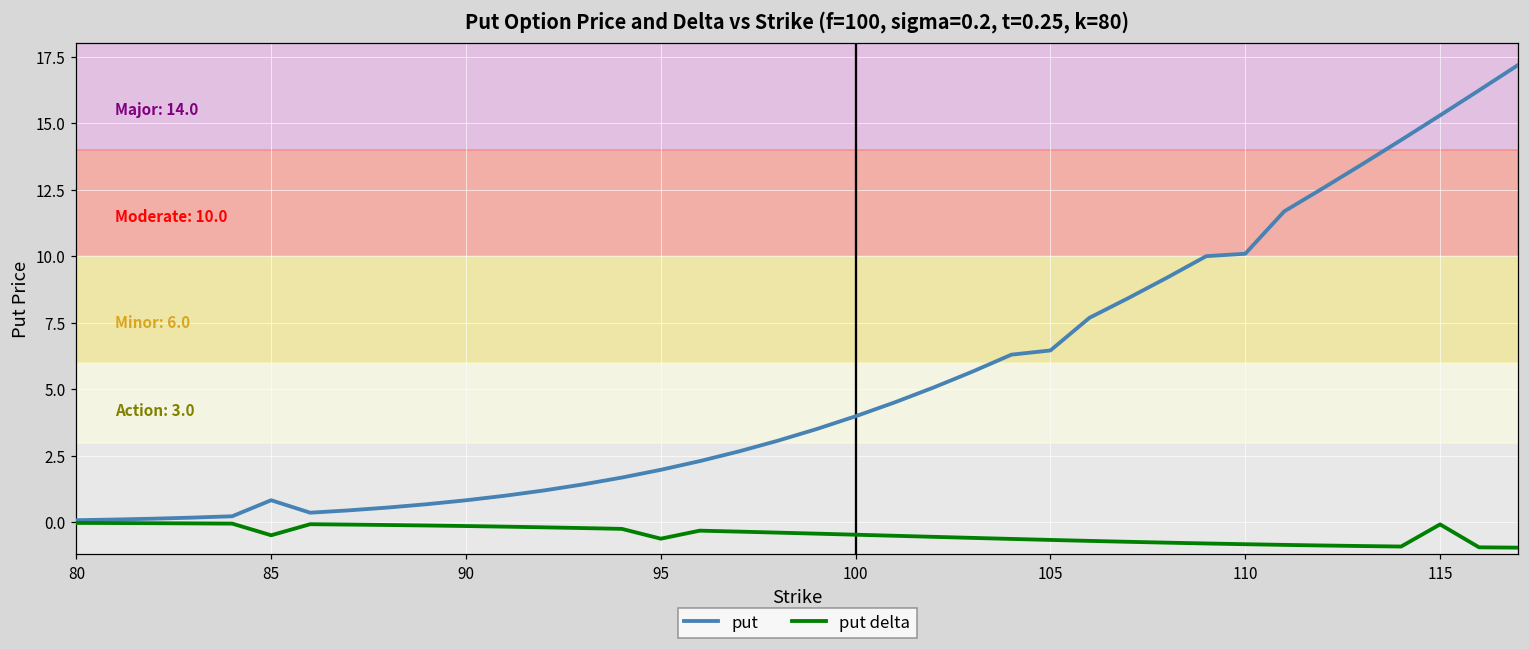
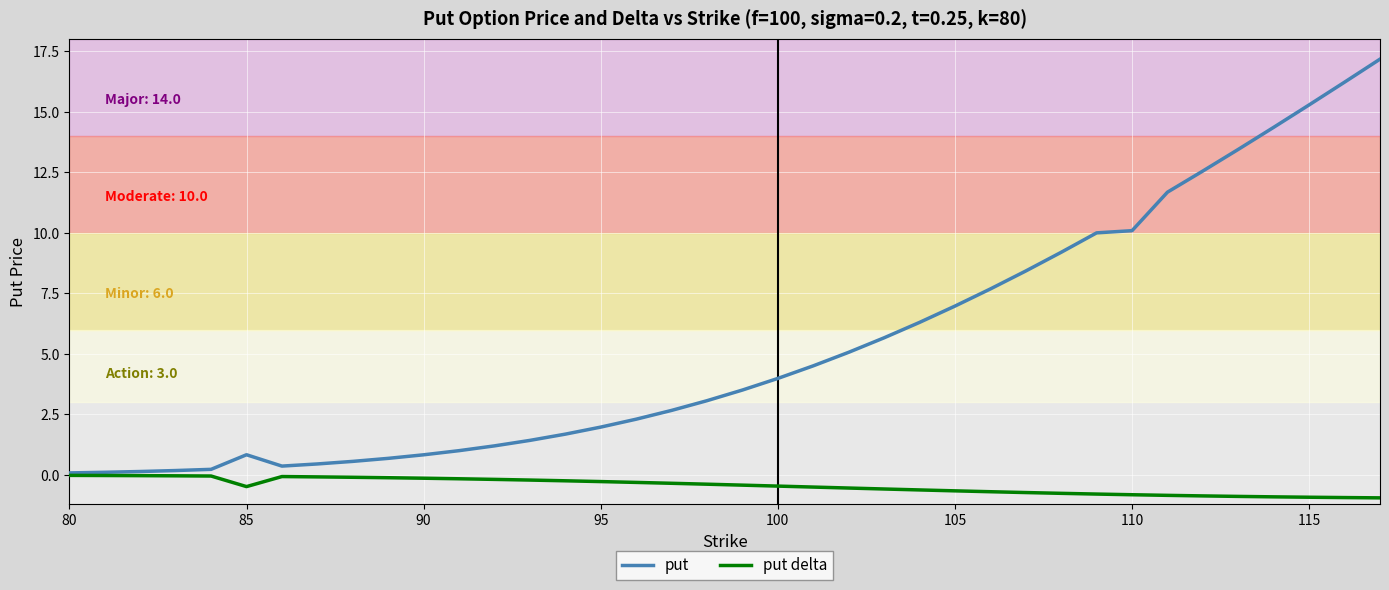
put delta, 95: -0.6 -> -0.3
put, 105: 6.5 -> 7.0
put delta, 115: -0.1 -> -0.9
